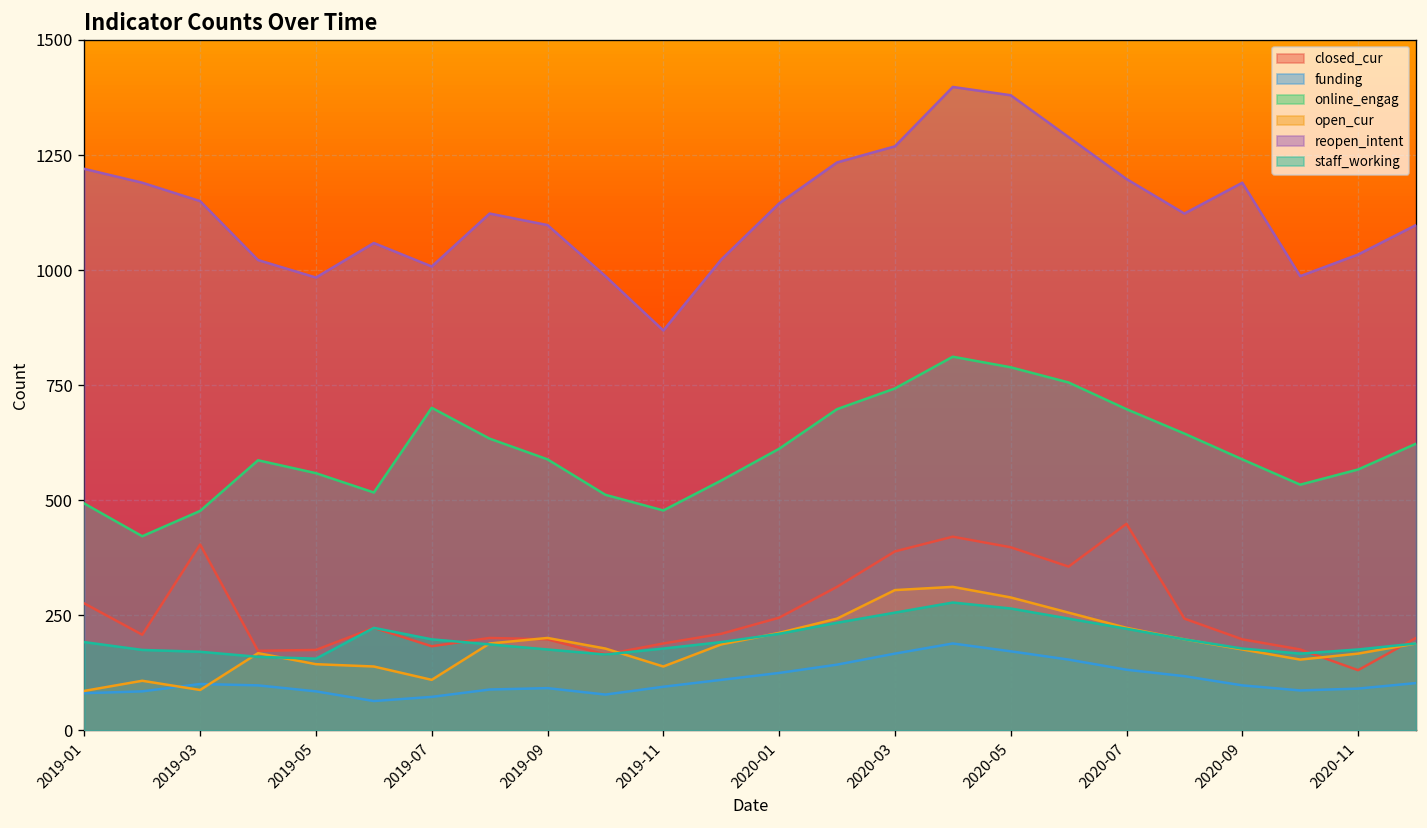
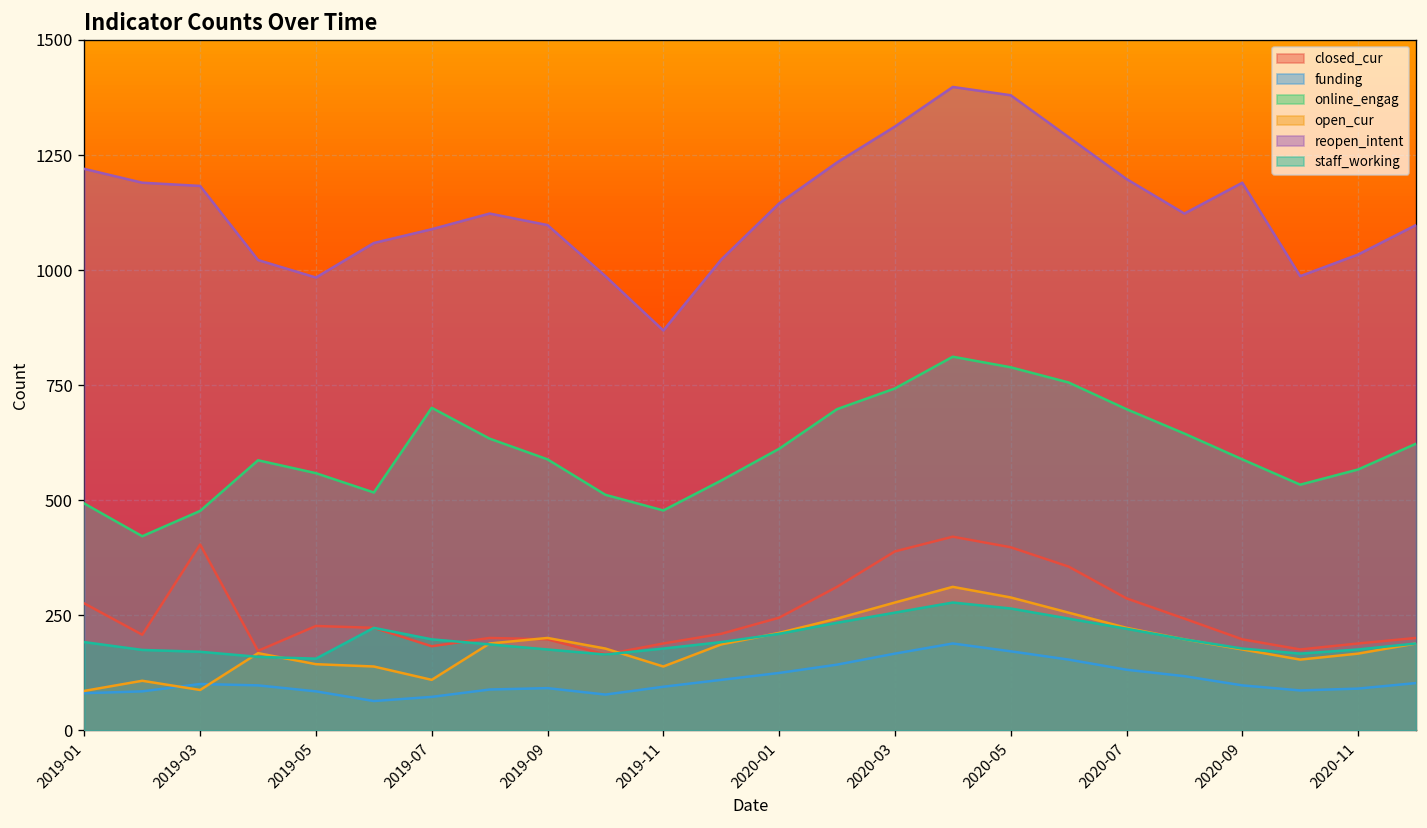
reopen_intent, 2019-03: 1150 -> 1180
closed_cur, 2019-05: 180 -> 230
reopen_intent, 2019-07: 1010 -> 1090
open_cur, 2020-03: 310 -> 280
reopen_intent, 2020-03: 1270 -> 1310
closed_cur, 2020-07: 450 -> 290
closed_cur, 2020-11: 130 -> 190
